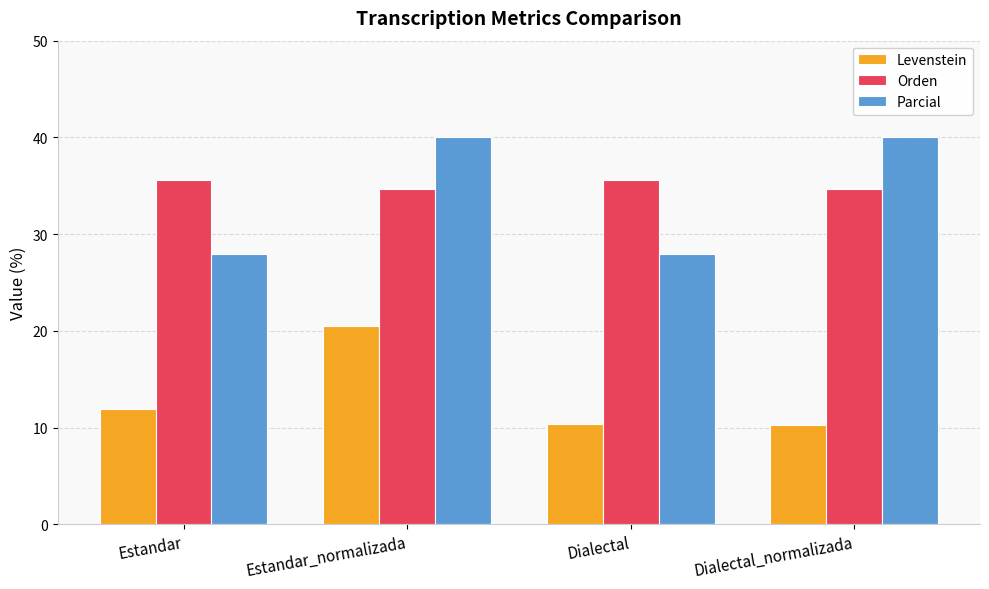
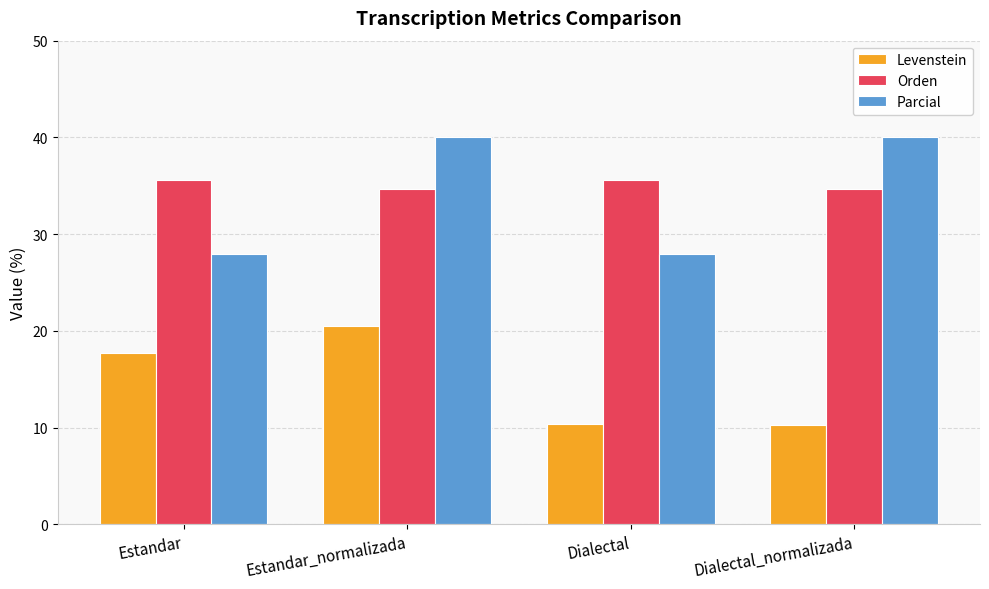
Levenstein, Estandar: 12 -> 18
